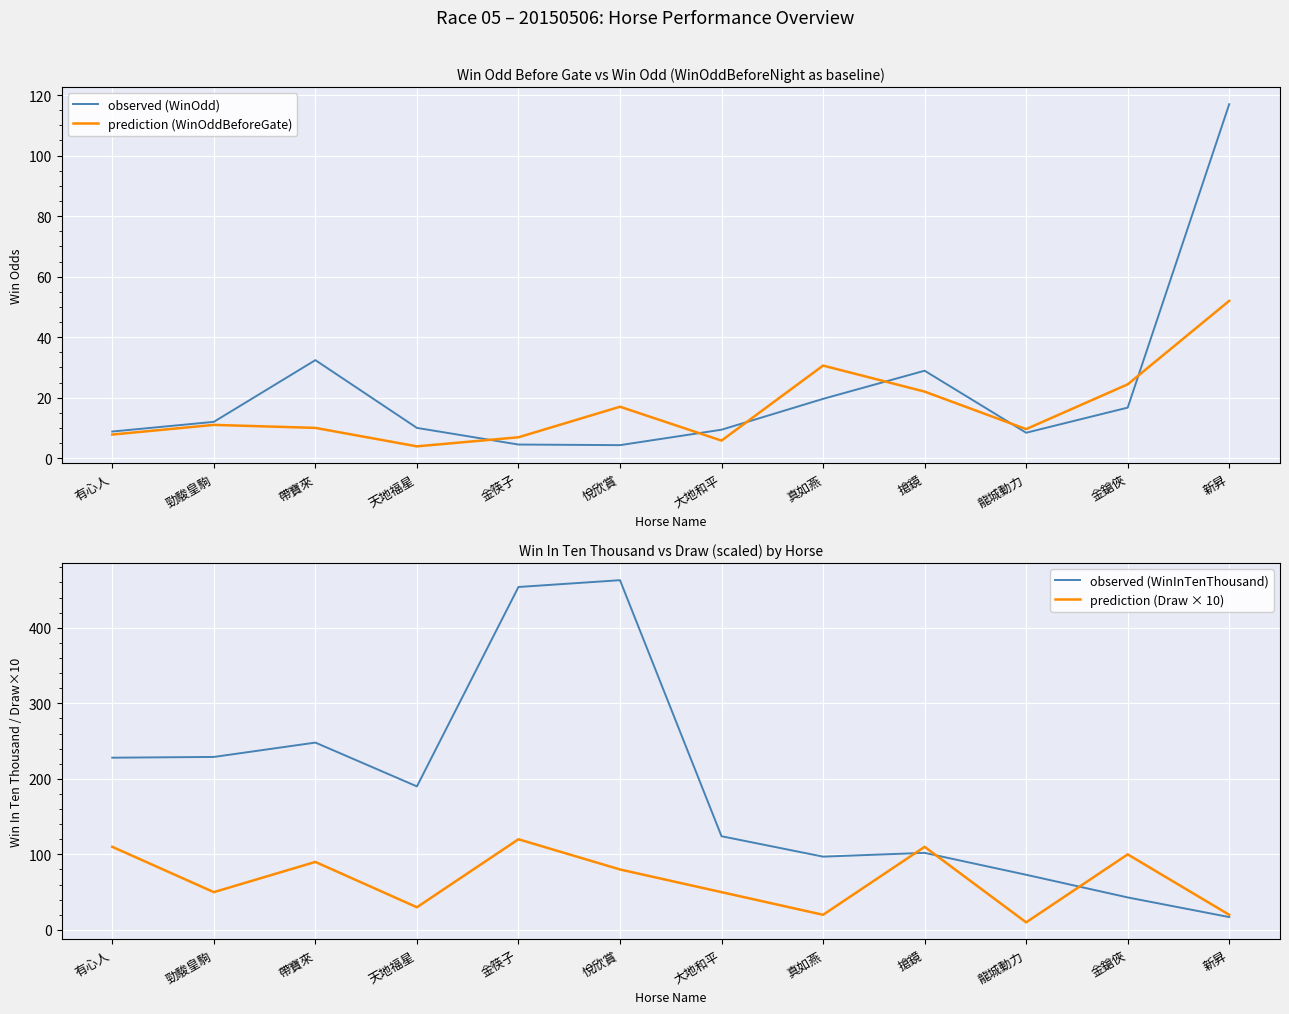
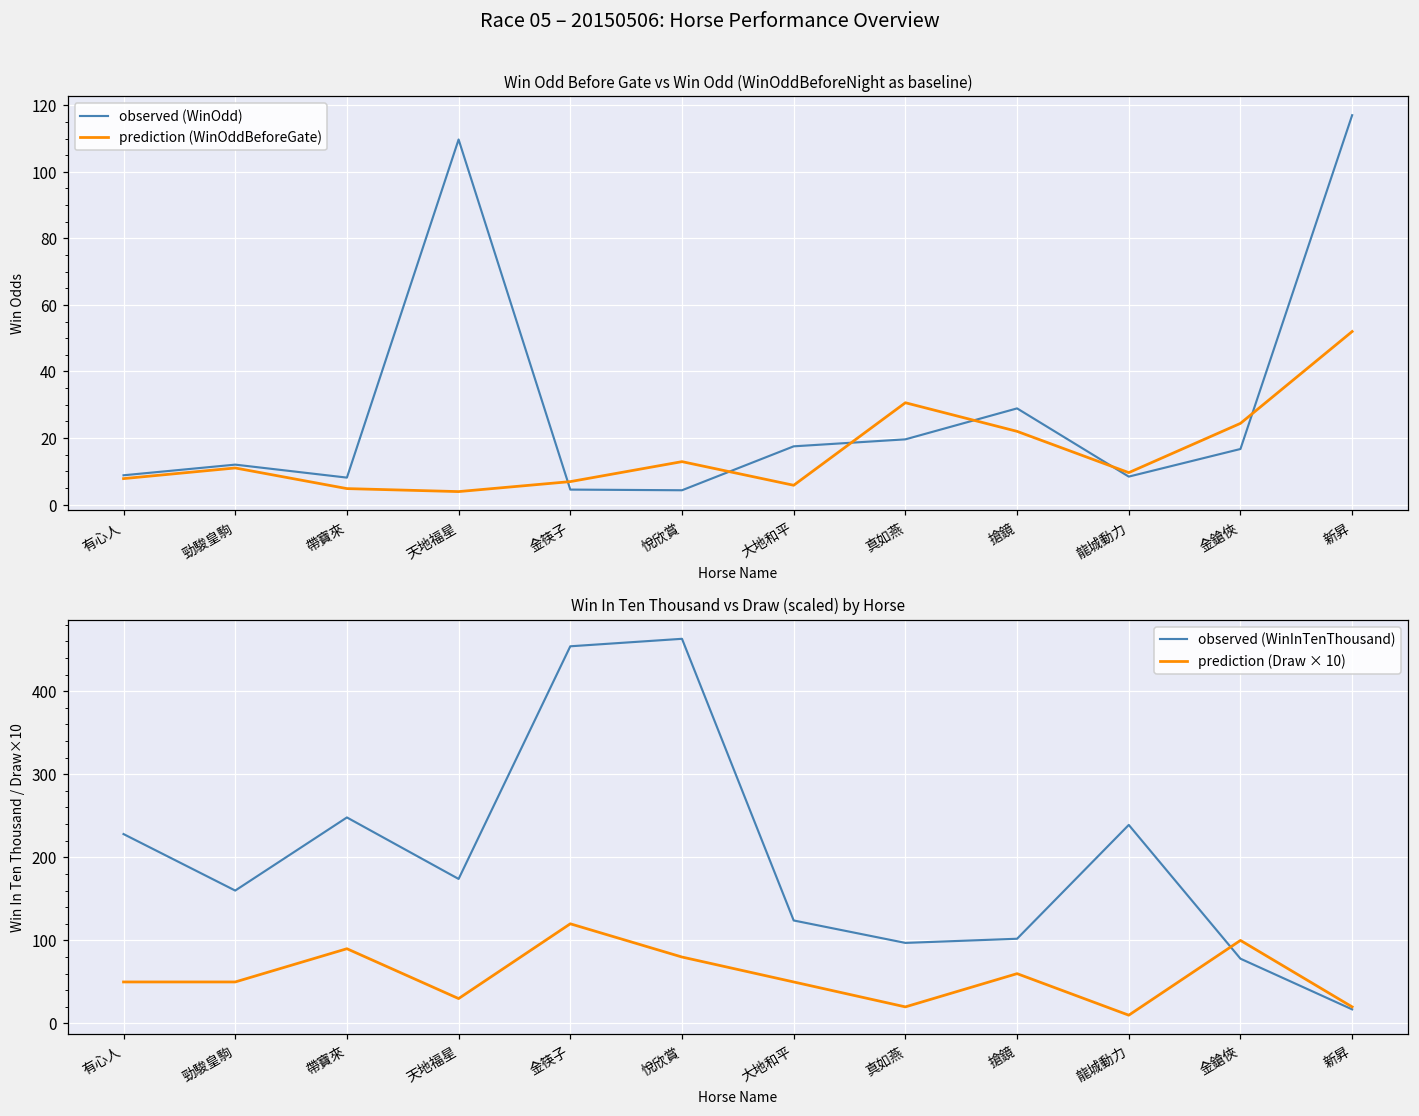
Win Odd Before Gate vs Win Odd (WinOddBeforeNight as baseline), observed (WinOdd), 帶寶來: 32 -> 8
Win Odd Before Gate vs Win Odd (WinOddBeforeNight as baseline), prediction (WinOddBeforeGate), 帶寶來: 10 -> 5
Win Odd Before Gate vs Win Odd (WinOddBeforeNight as baseline), observed (WinOdd), 天地福星: 10 -> 110
Win Odd Before Gate vs Win Odd (WinOddBeforeNight as baseline), prediction (WinOddBeforeGate), 悅欣賞: 17 -> 13
Win Odd Before Gate vs Win Odd (WinOddBeforeNight as baseline), observed (WinOdd), 大地和平: 9 -> 18
Win In Ten Thousand vs Draw (scaled) by Horse, prediction (Draw × 10), 有心人: 110 -> 50
Win In Ten Thousand vs Draw (scaled) by Horse, observed (WinInTenThousand), 勁駿皇駒: 230 -> 160
Win In Ten Thousand vs Draw (scaled) by Horse, observed (WinInTenThousand), 天地福星: 190 -> 170
Win In Ten Thousand vs Draw (scaled) by Horse, prediction (Draw × 10), 搶鏡: 110 -> 60
Win In Ten Thousand vs Draw (scaled) by Horse, observed (WinInTenThousand), 龍城動力: 70 -> 240
Win In Ten Thousand vs Draw (scaled) by Horse, observed (WinInTenThousand), 金鎗俠: 40 -> 80
